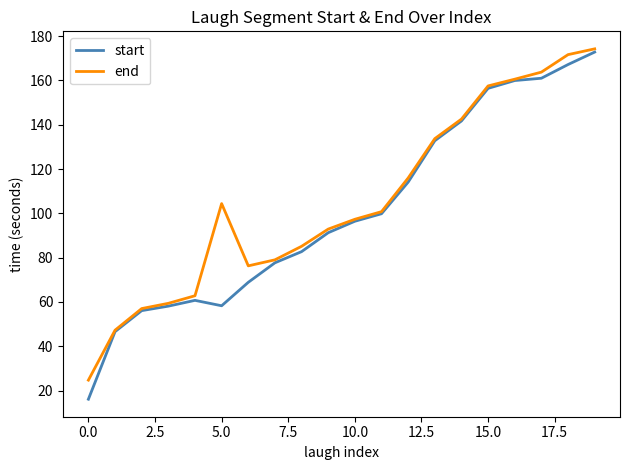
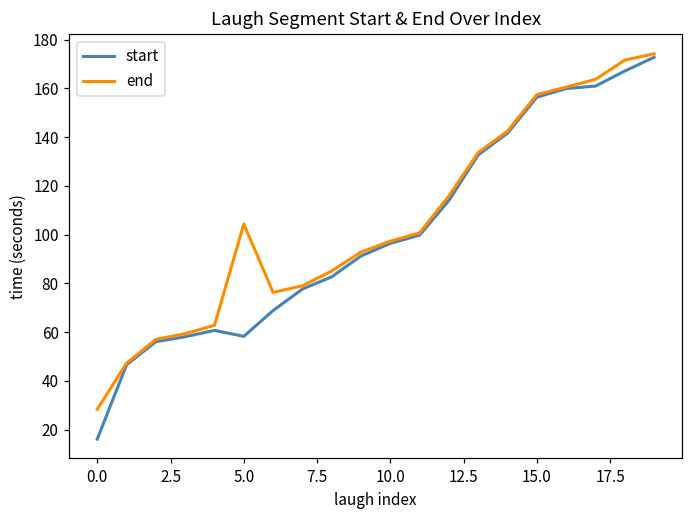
end, 0.0: 25 -> 28
